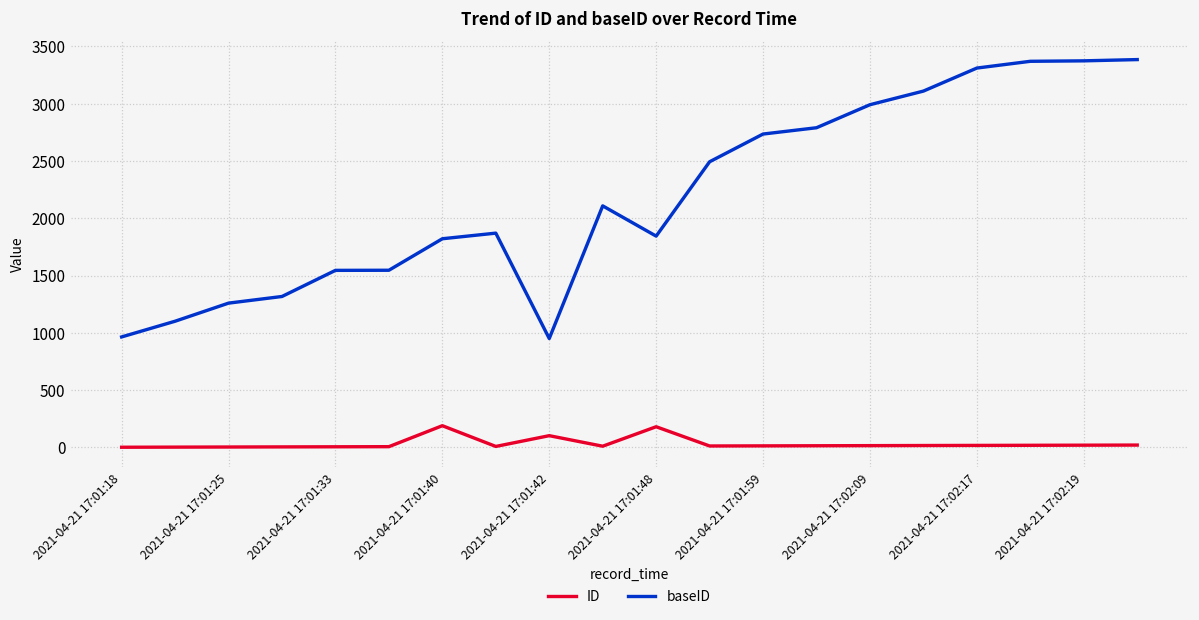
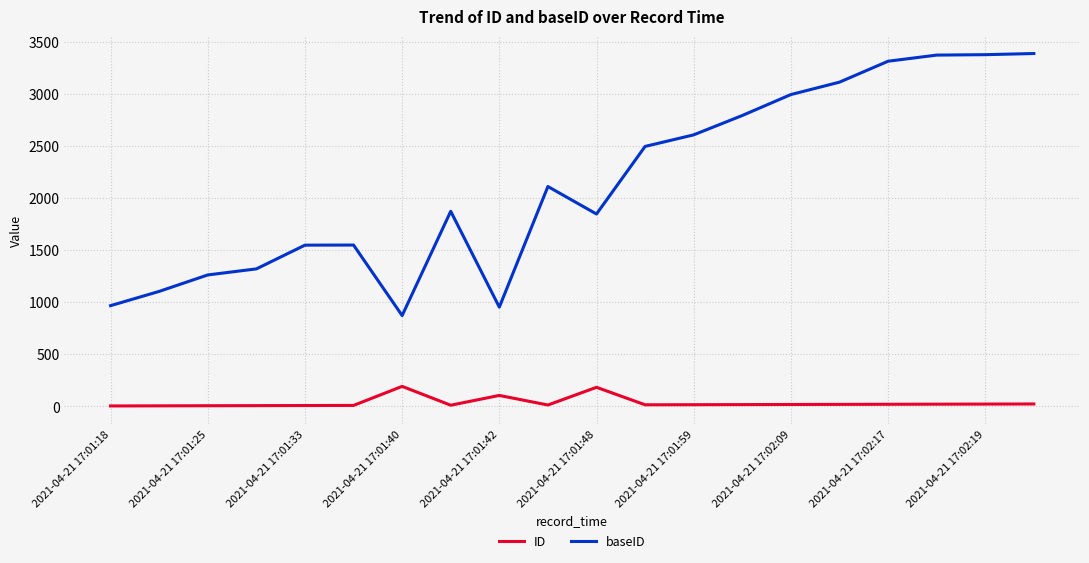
baseID, 2021-04-21 17:01:40: 1820 -> 870
baseID, 2021-04-21 17:01:59: 2740 -> 2600
